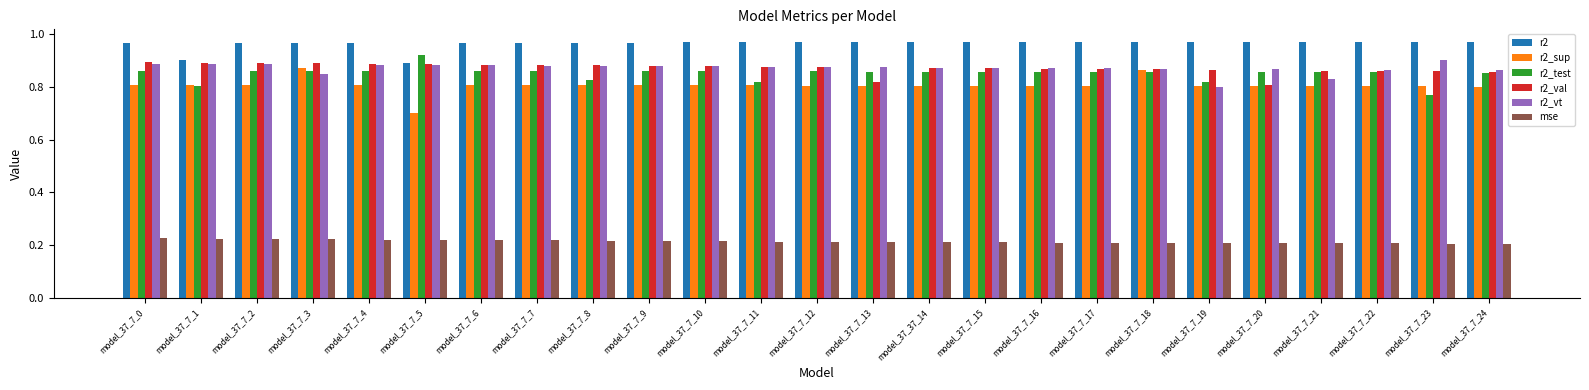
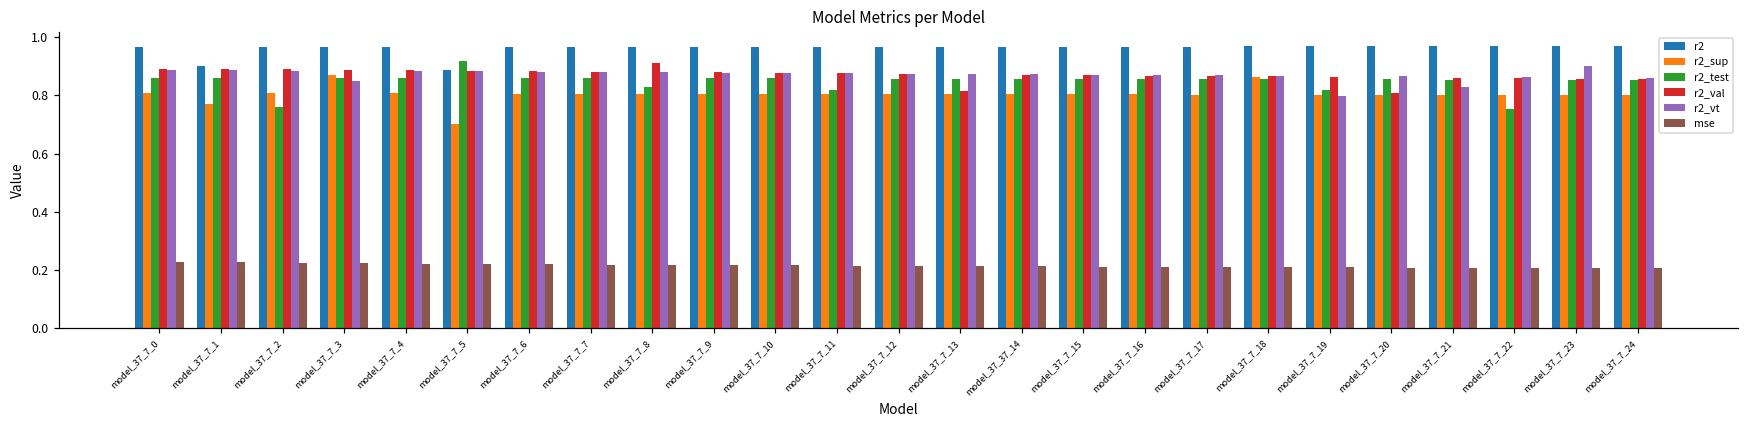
r2_sup, model_37_7_1: 0.81 -> 0.77
r2_test, model_37_7_1: 0.80 -> 0.86
r2_test, model_37_7_2: 0.86 -> 0.76
r2_val, model_37_7_8: 0.88 -> 0.91
r2_test, model_37_7_22: 0.85 -> 0.75
r2_test, model_37_7_23: 0.77 -> 0.85
